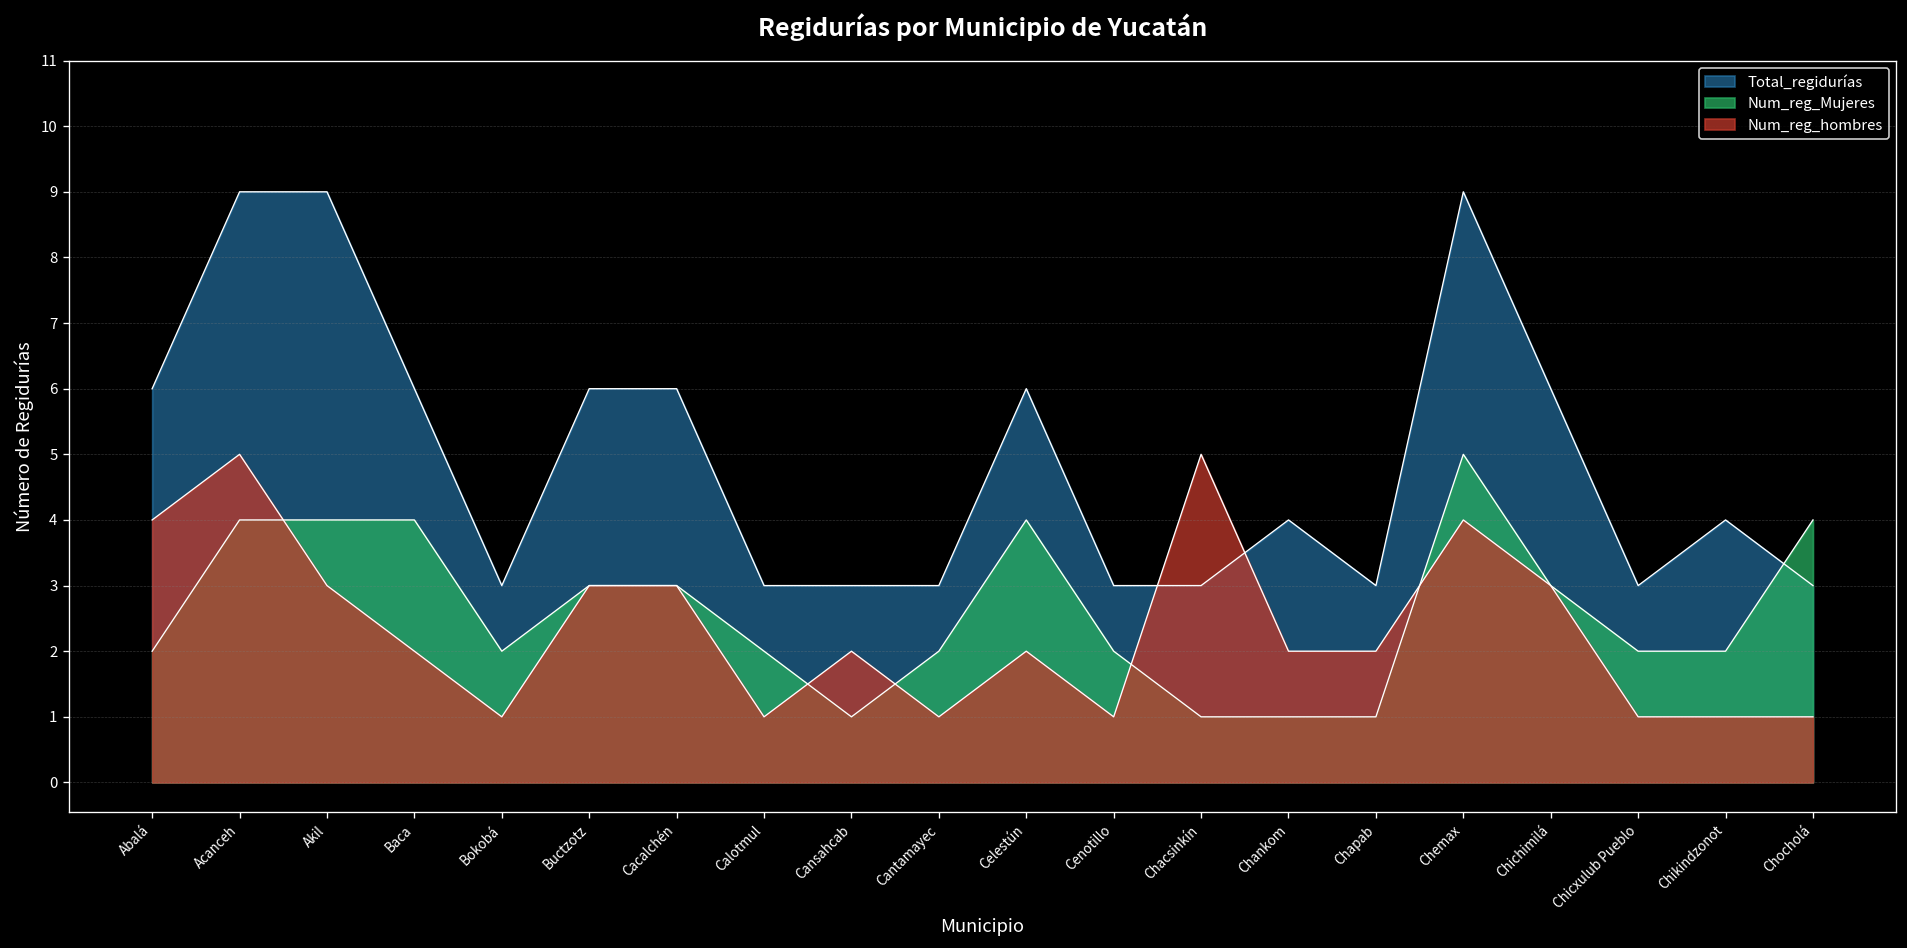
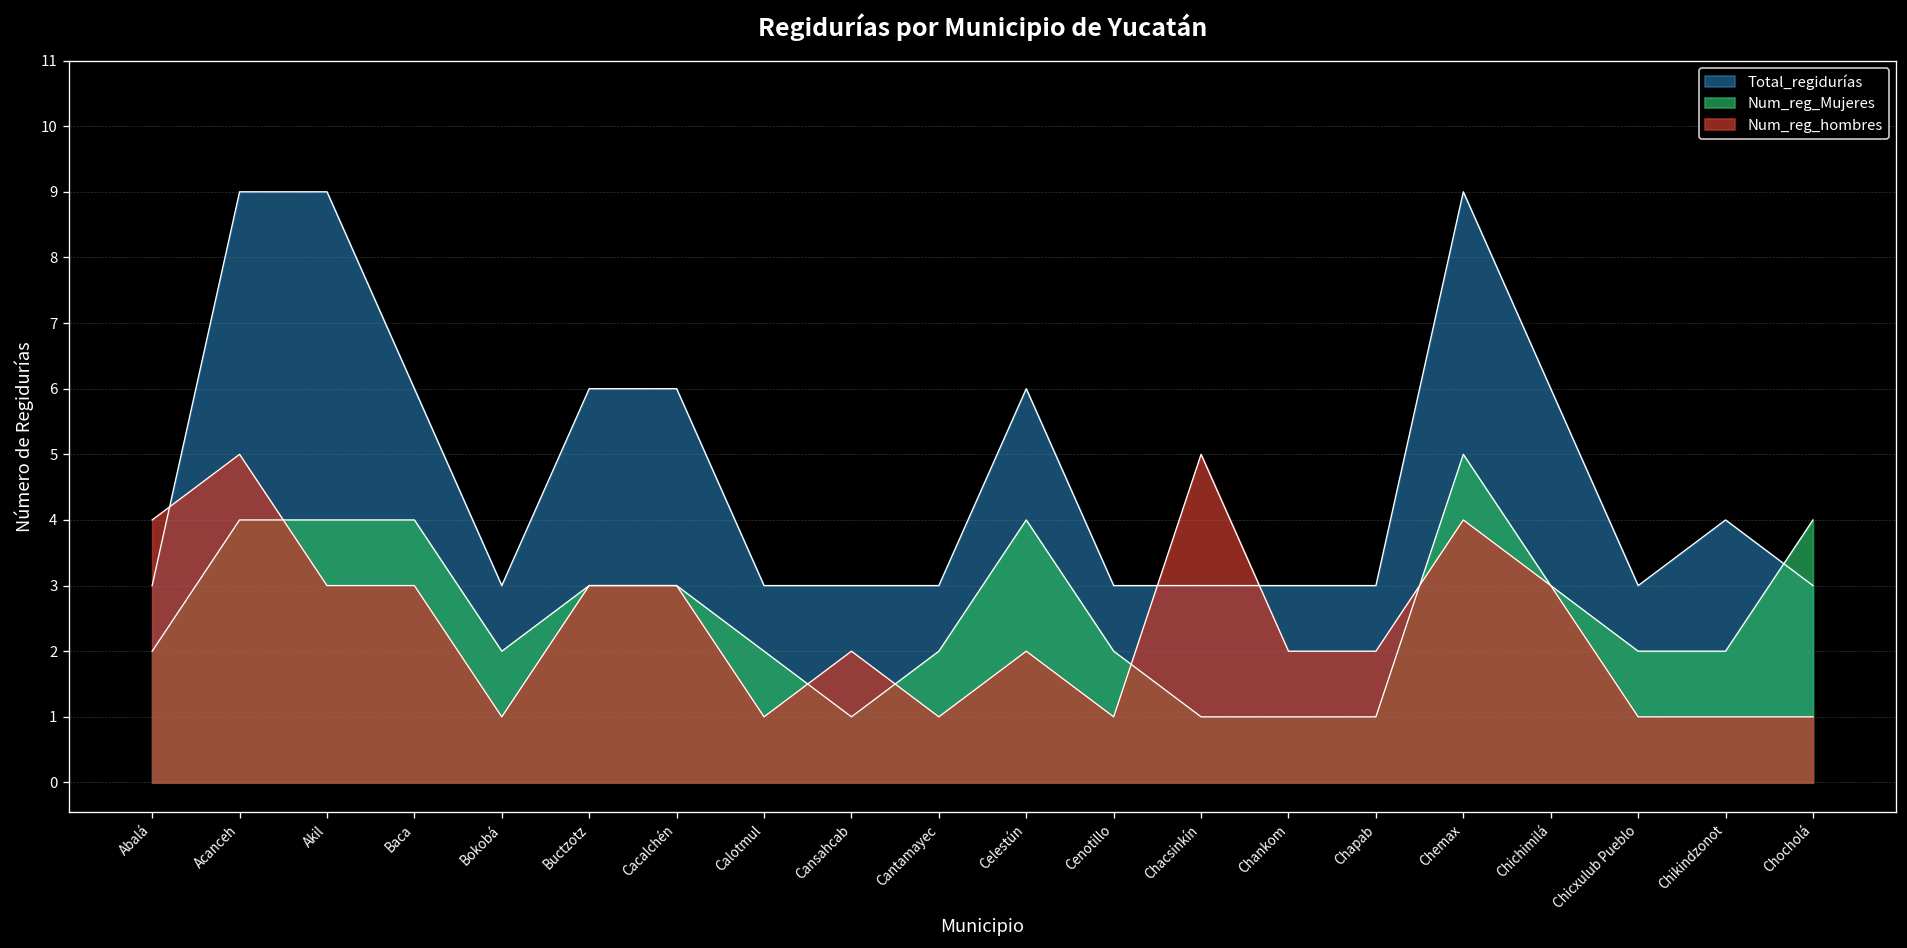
Total_regidurías, Abalá: 6 -> 3
Num_reg_hombres, Baca: 2 -> 3
Total_regidurías, Chankom: 4 -> 3
